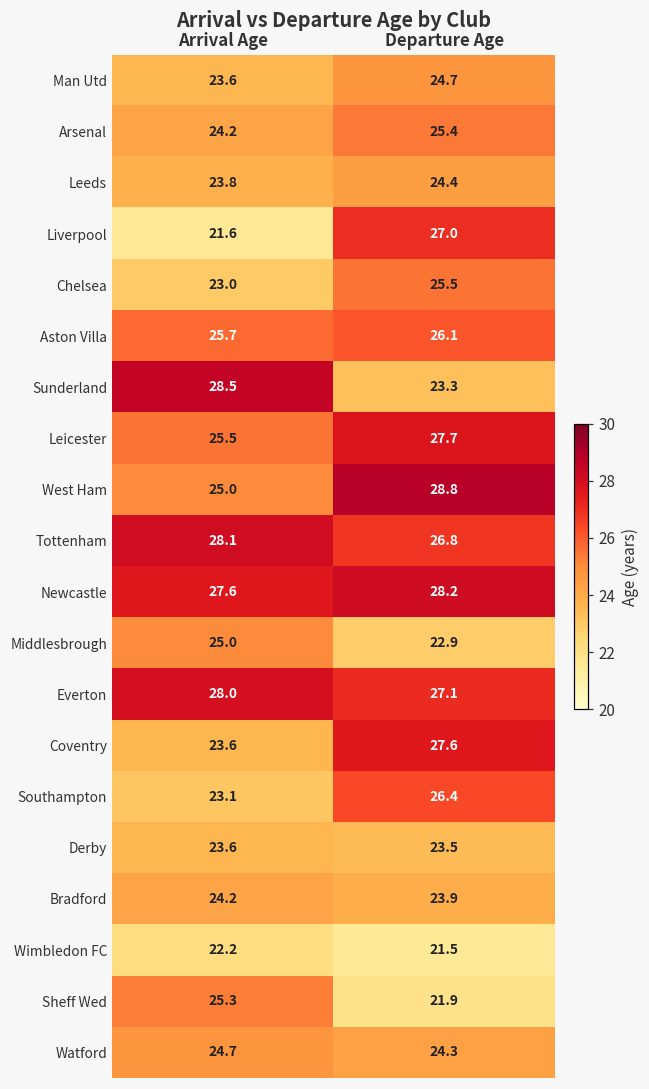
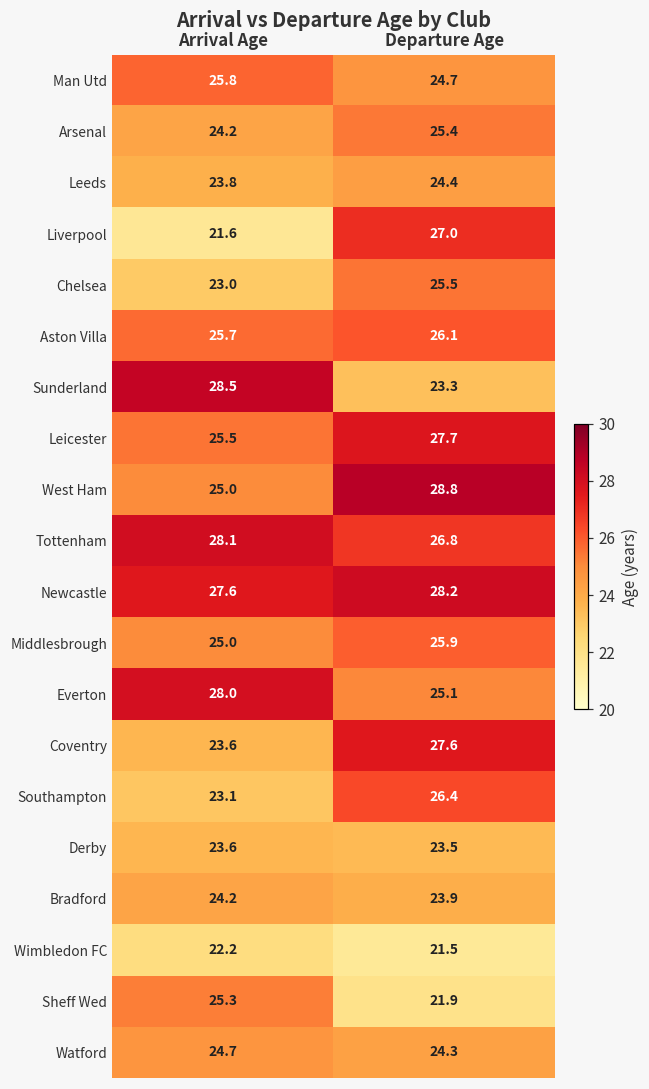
Man Utd, Arrival Age: 23.6 -> 25.8
Middlesbrough, Departure Age: 22.9 -> 25.9
Everton, Departure Age: 27.1 -> 25.1
